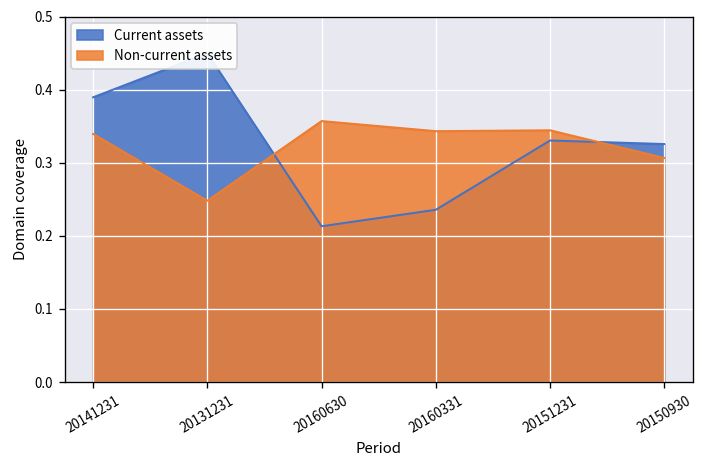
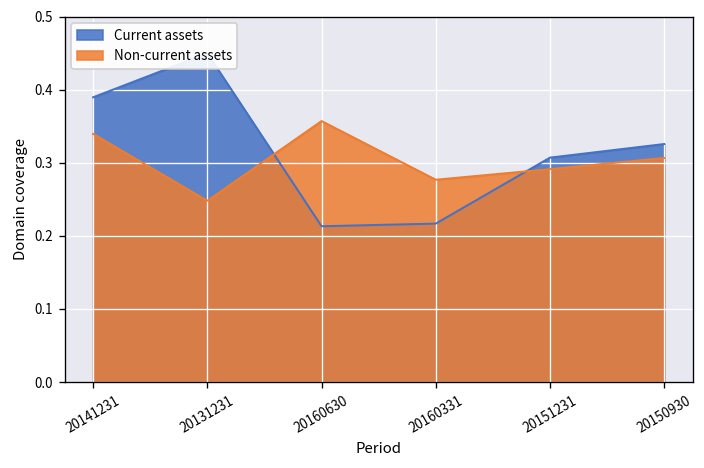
Current assets, 20160331: 0.24 -> 0.22
Non-current assets, 20160331: 0.34 -> 0.28
Current assets, 20151231: 0.33 -> 0.31
Non-current assets, 20151231: 0.34 -> 0.29
